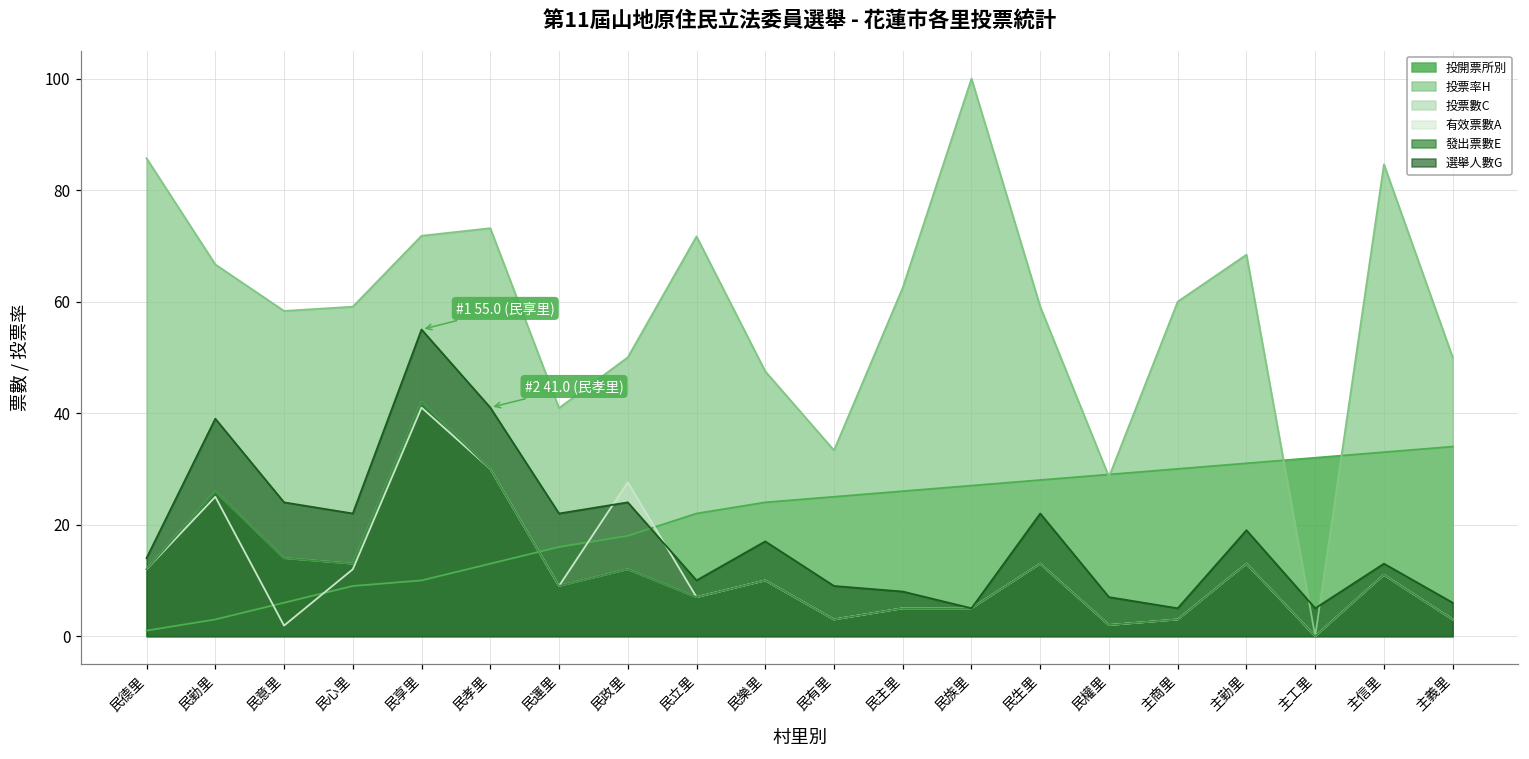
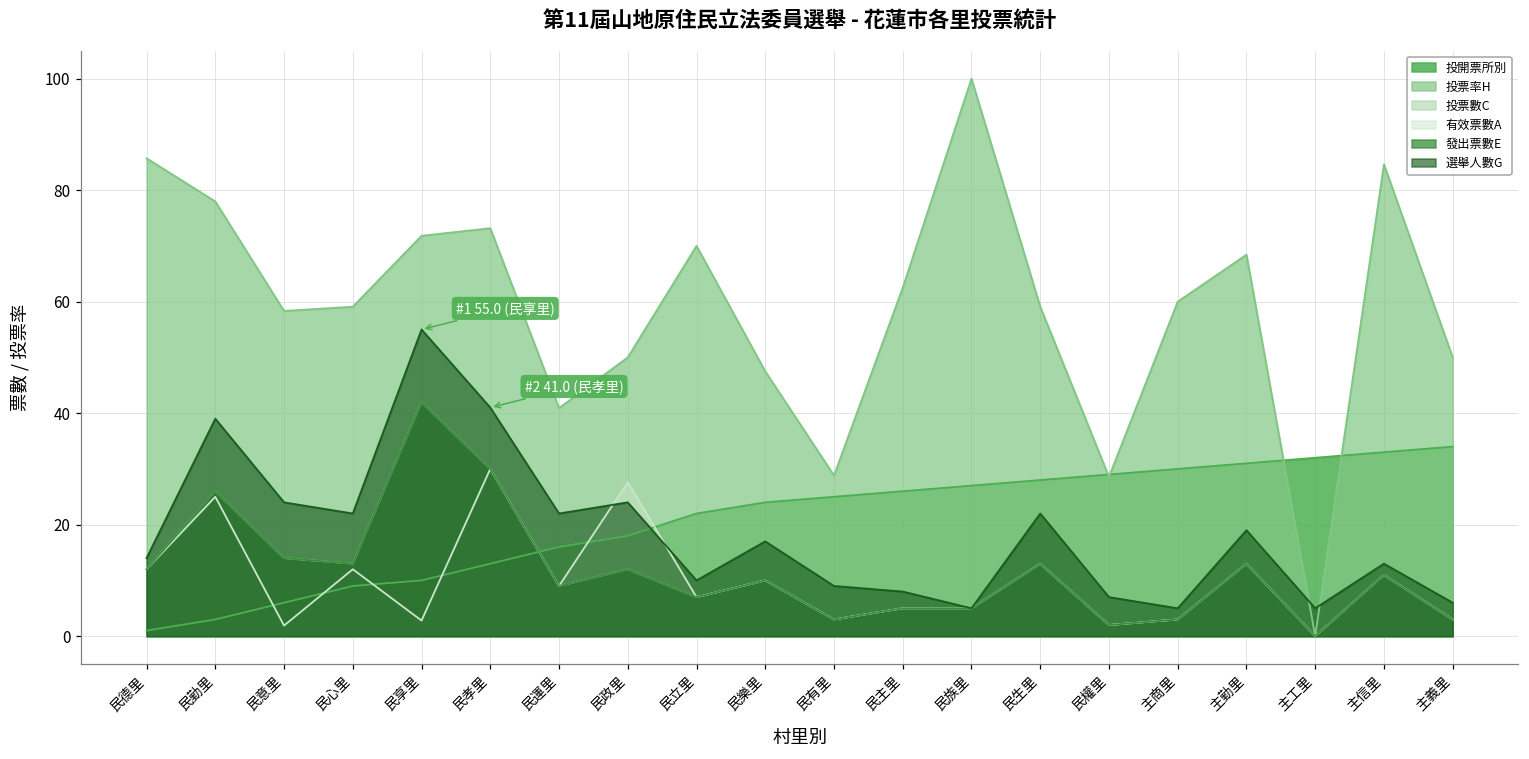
投票率H, 民勤里: 67 -> 78
有效票數A, 民享里: 41 -> 3
投票率H, 民立里: 72 -> 70
投票率H, 民有里: 33 -> 29
